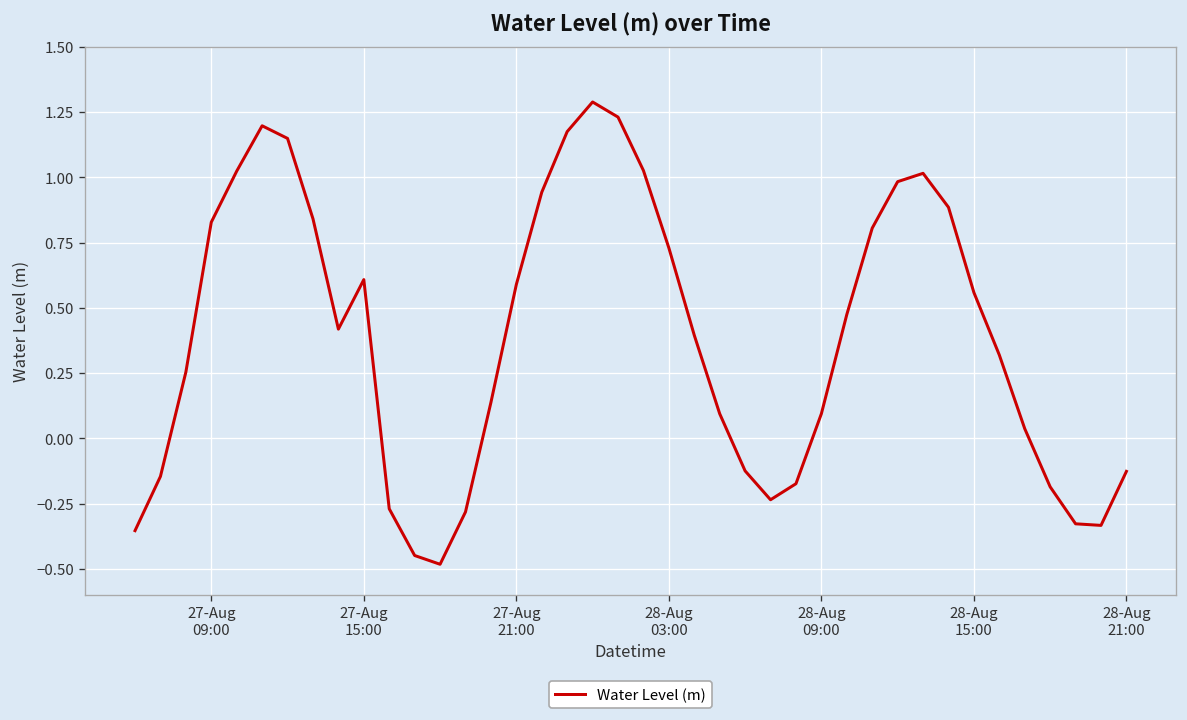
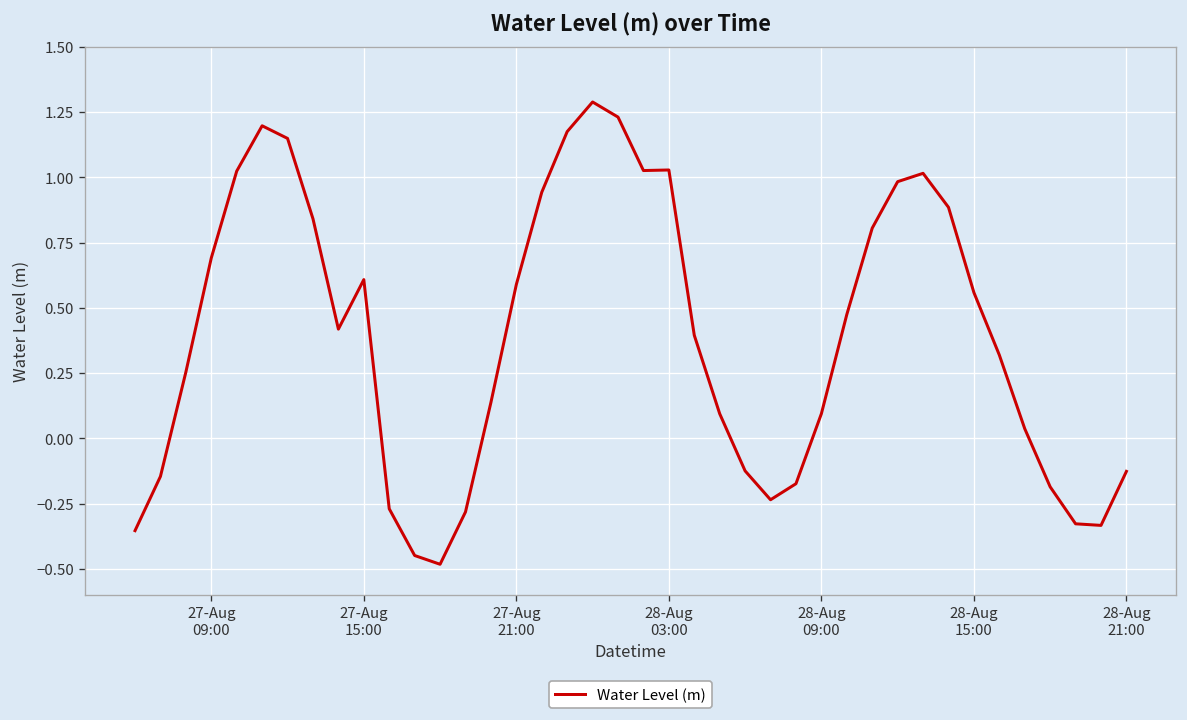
27-Aug 09:00: 0.83 -> 0.69
28-Aug 03:00: 0.73 -> 1.03
